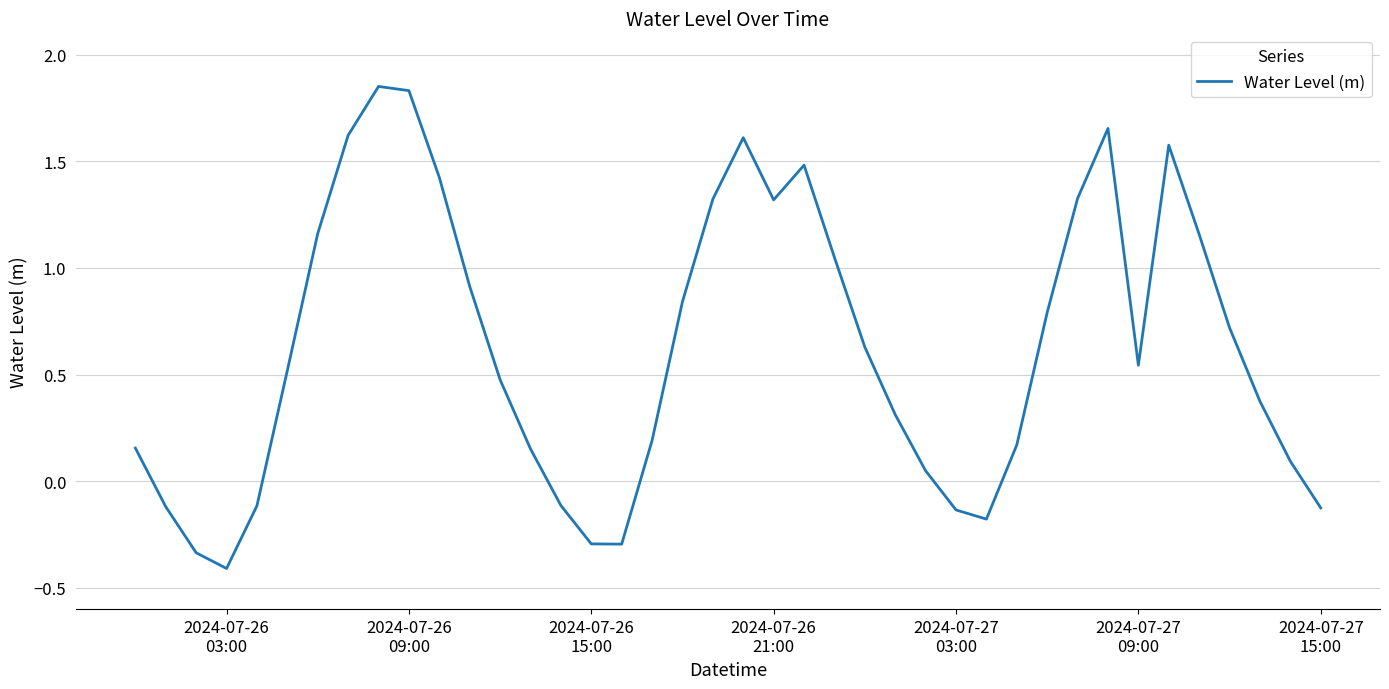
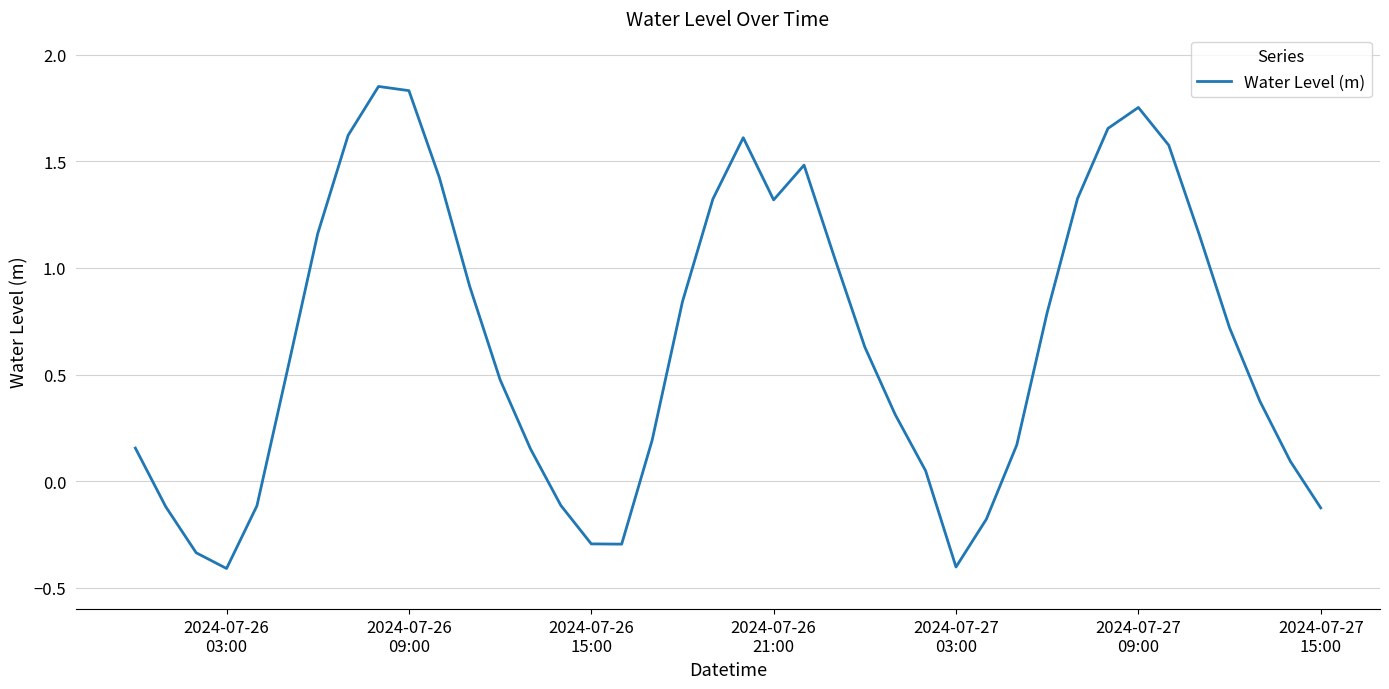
2024-07-27 03:00: -0.13 -> -0.40
2024-07-27 09:00: 0.54 -> 1.75
